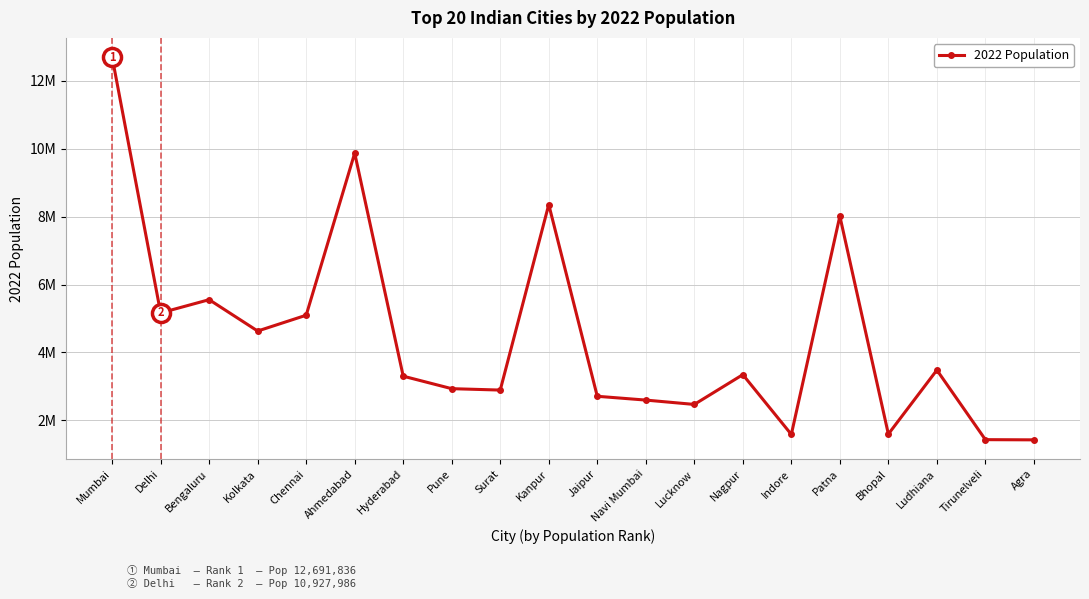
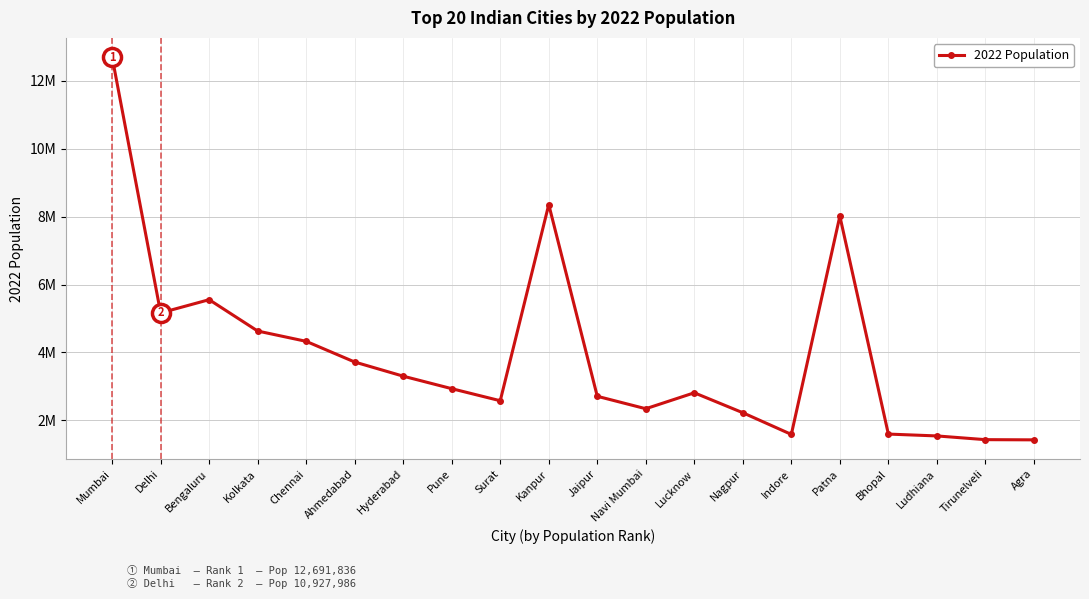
2022 Population, Chennai: 5100000 -> 4300000
2022 Population, Ahmedabad: 9900000 -> 3700000
2022 Population, Surat: 2900000 -> 2600000
2022 Population, Navi Mumbai: 2600000 -> 2300000
2022 Population, Lucknow: 2500000 -> 2800000
2022 Population, Nagpur: 3300000 -> 2200000
2022 Population, Ludhiana: 3500000 -> 1500000
